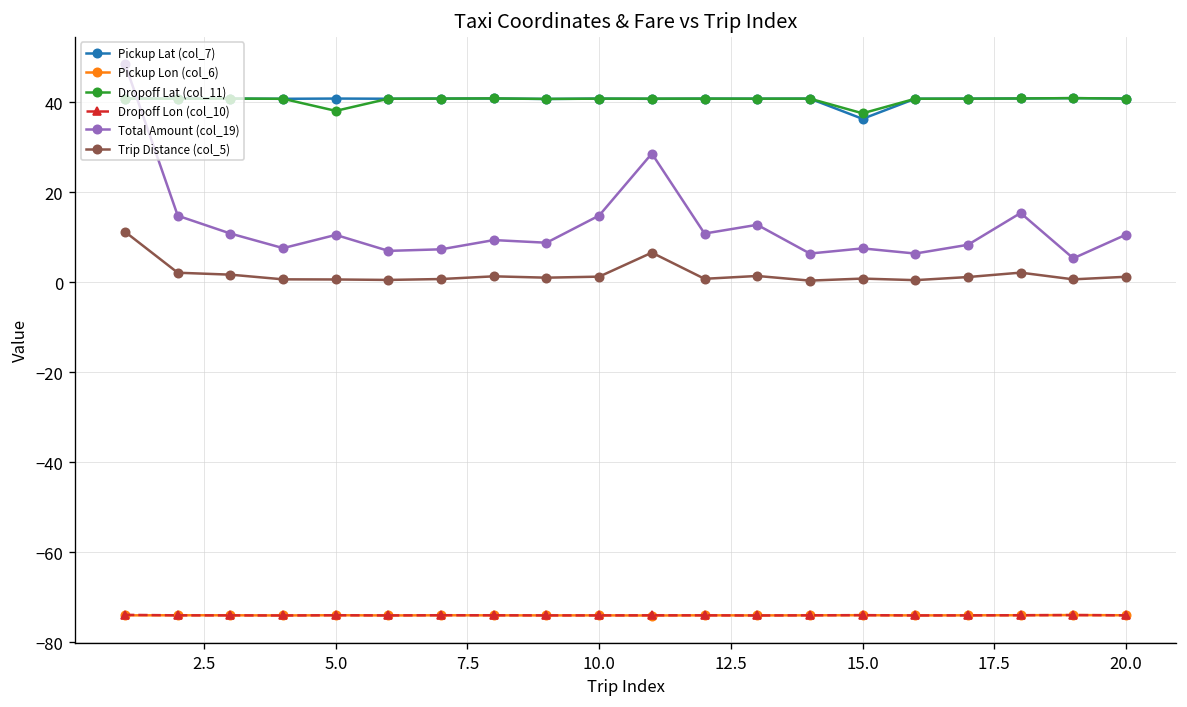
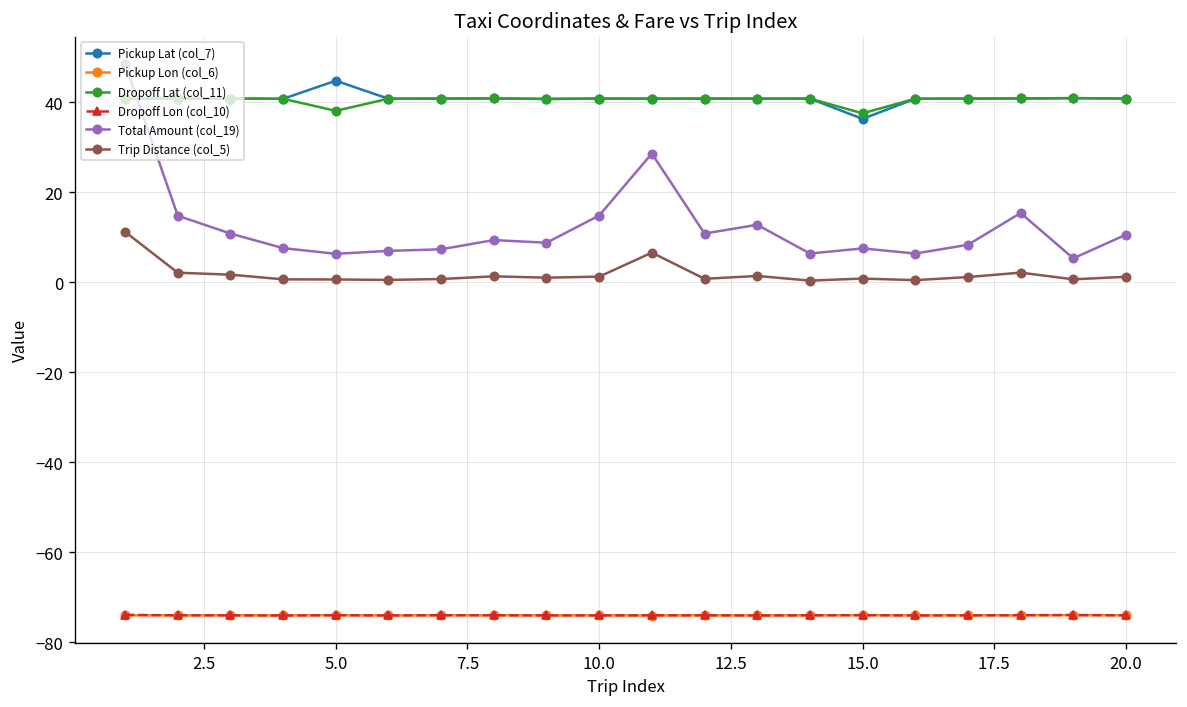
Pickup Lat (col_7), 5.0: 41 -> 45
Total Amount (col_19), 5.0: 11 -> 6
